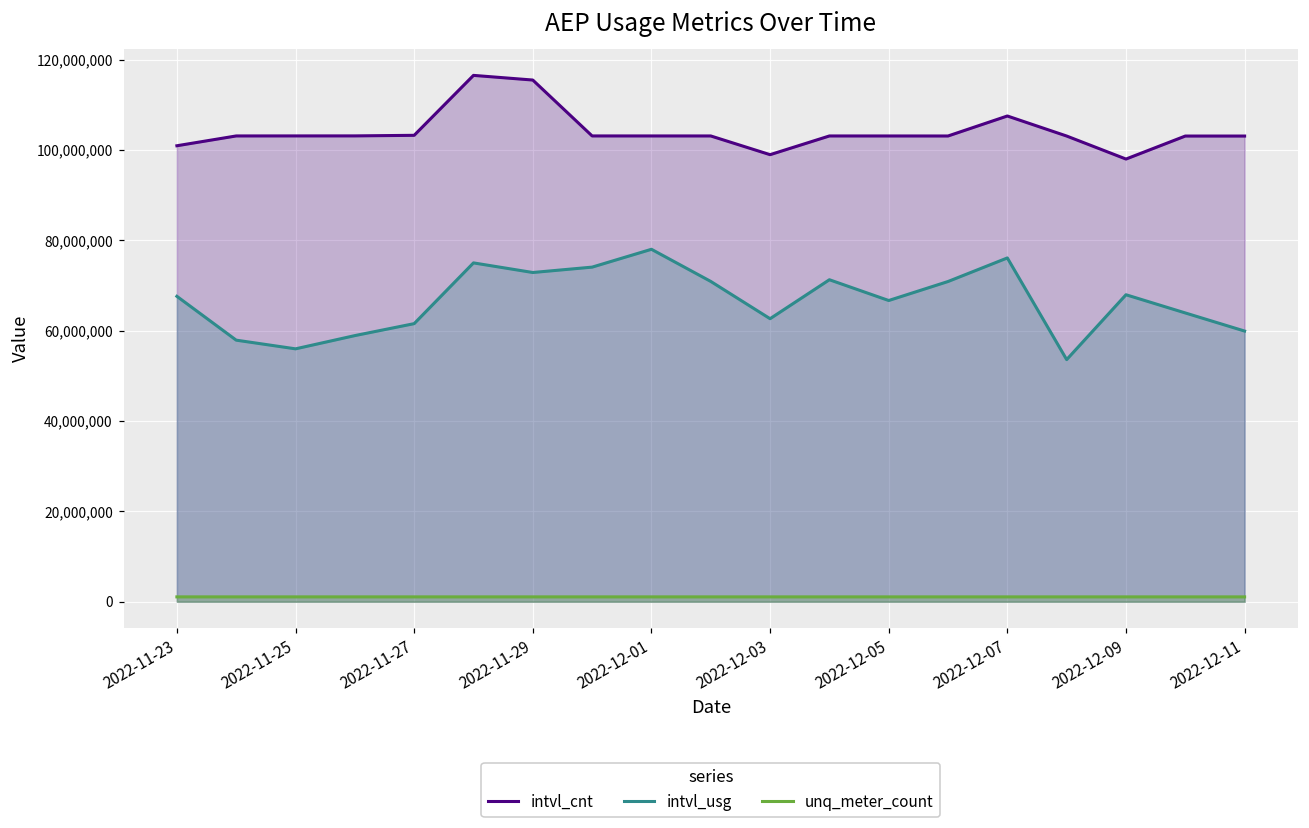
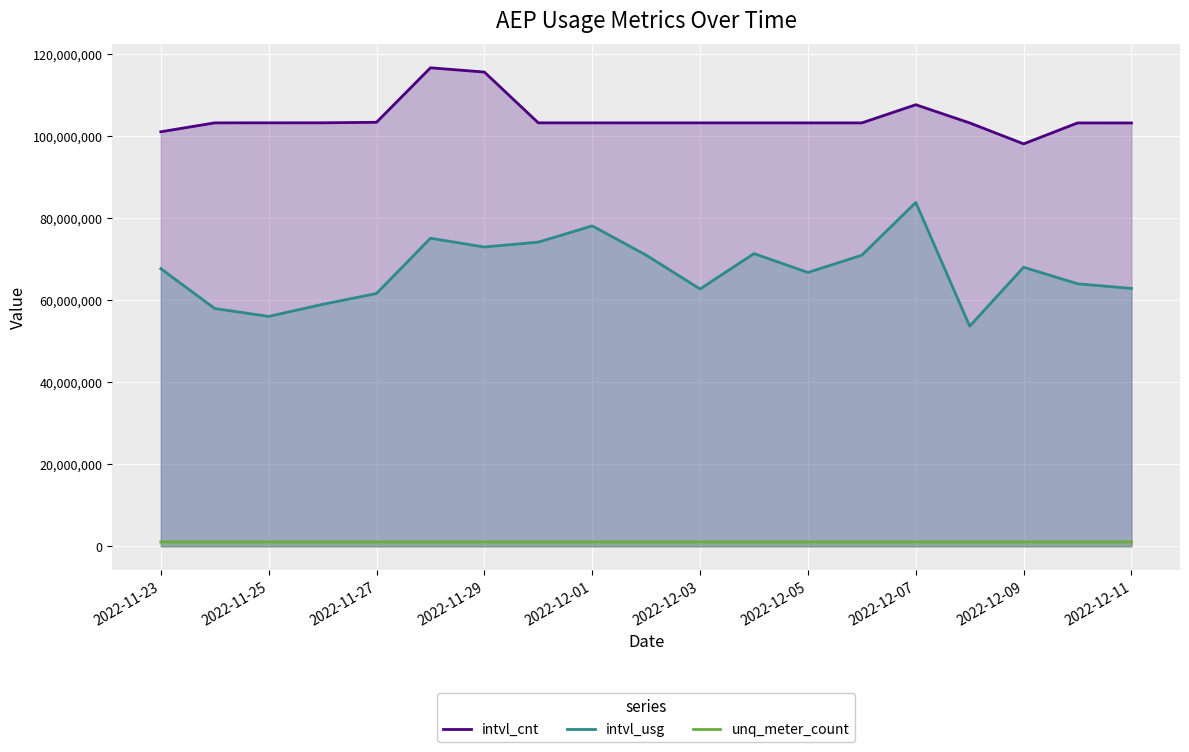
intvl_cnt, 2022-12-03: 99,000,000 -> 103,000,000
intvl_usg, 2022-12-07: 76,000,000 -> 84,000,000
intvl_usg, 2022-12-11: 60,000,000 -> 63,000,000
